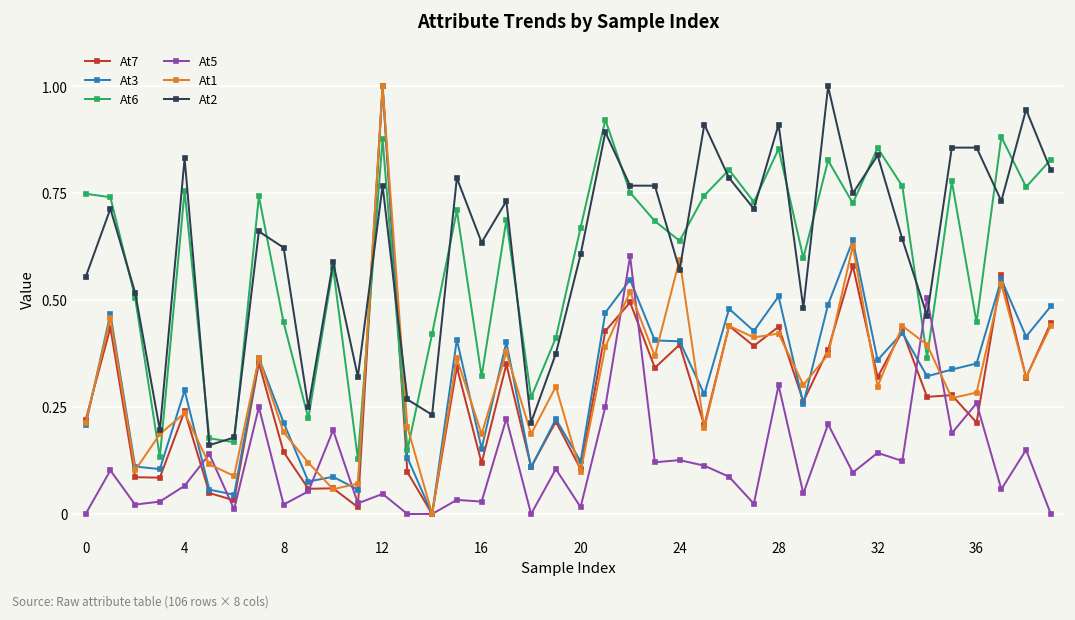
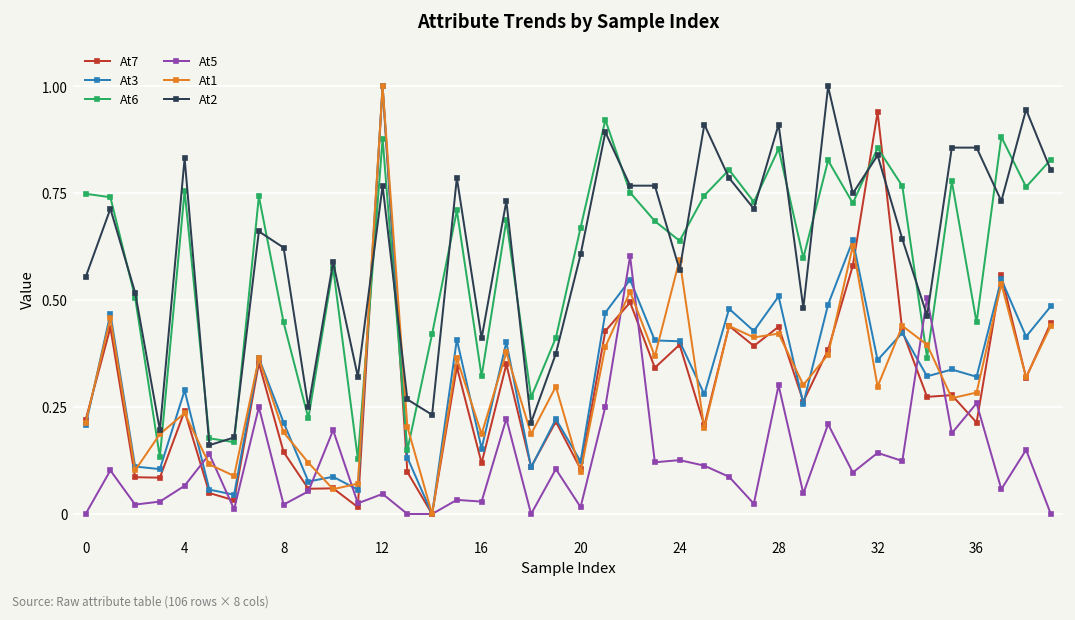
At2, 16: 0.64 -> 0.41
At7, 32: 0.32 -> 0.94
At3, 36: 0.35 -> 0.32
